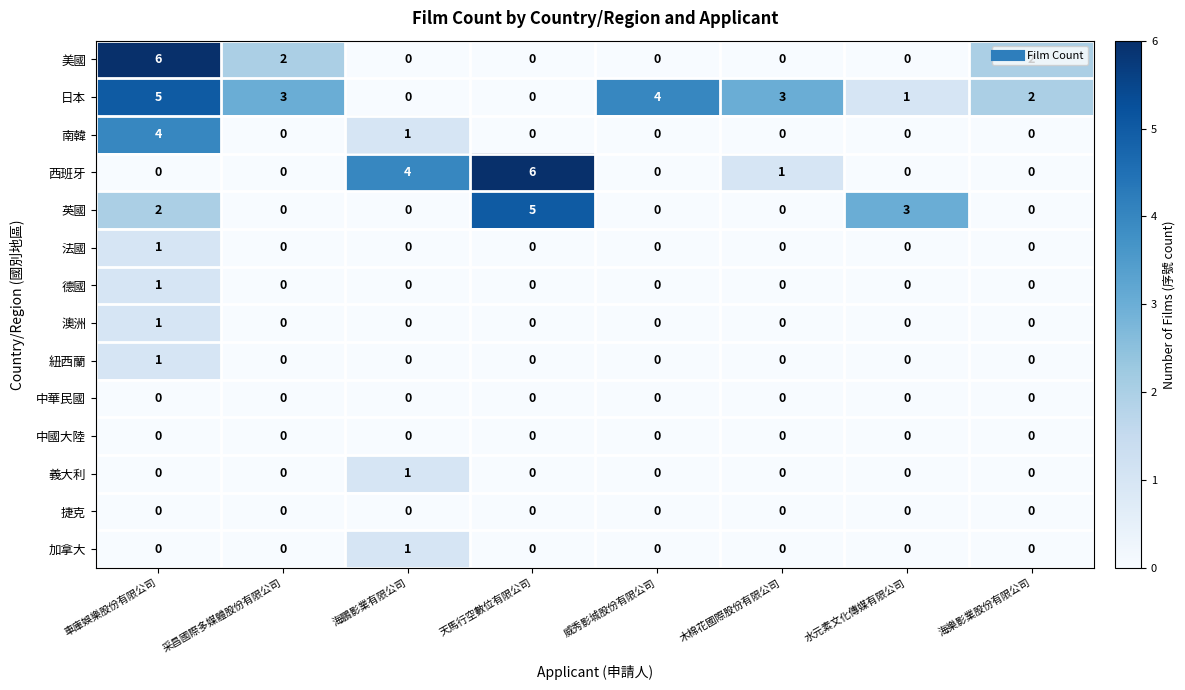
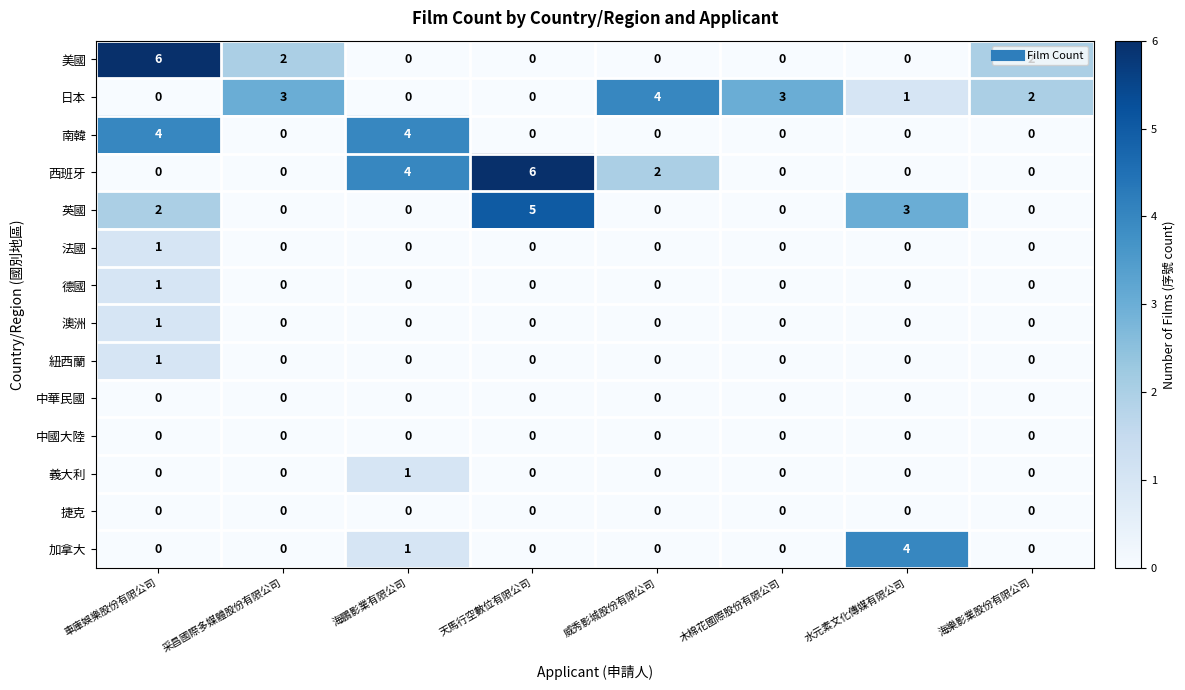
日本, 車庫娛樂股份有限公司: 5 -> 0
南韓, 海鵬影業有限公司: 1 -> 4
西班牙, 威秀影城股份有限公司: 0 -> 2
西班牙, 木棉花國際股份有限公司: 1 -> 0
加拿大, 水元素文化傳媒有限公司: 0 -> 4
